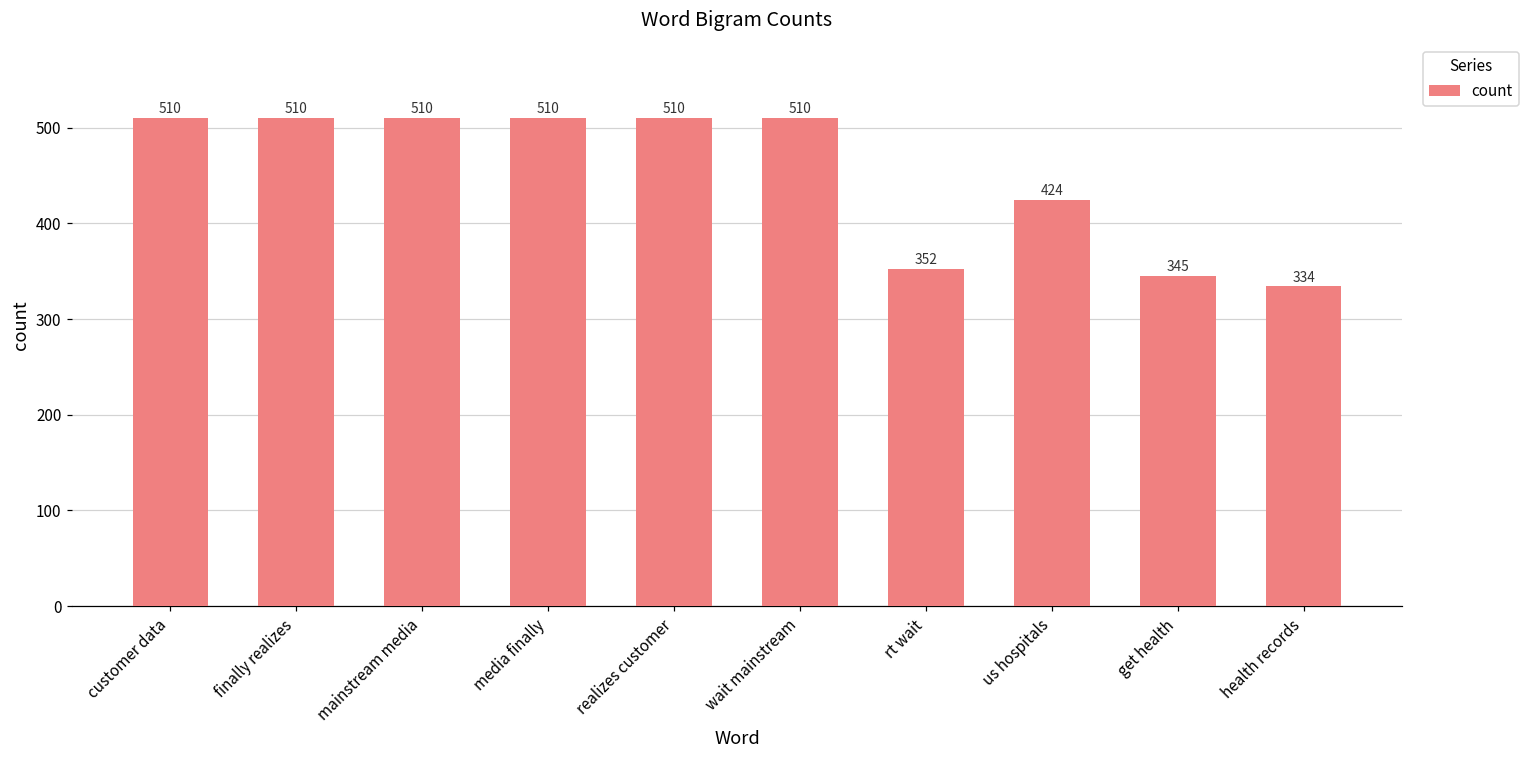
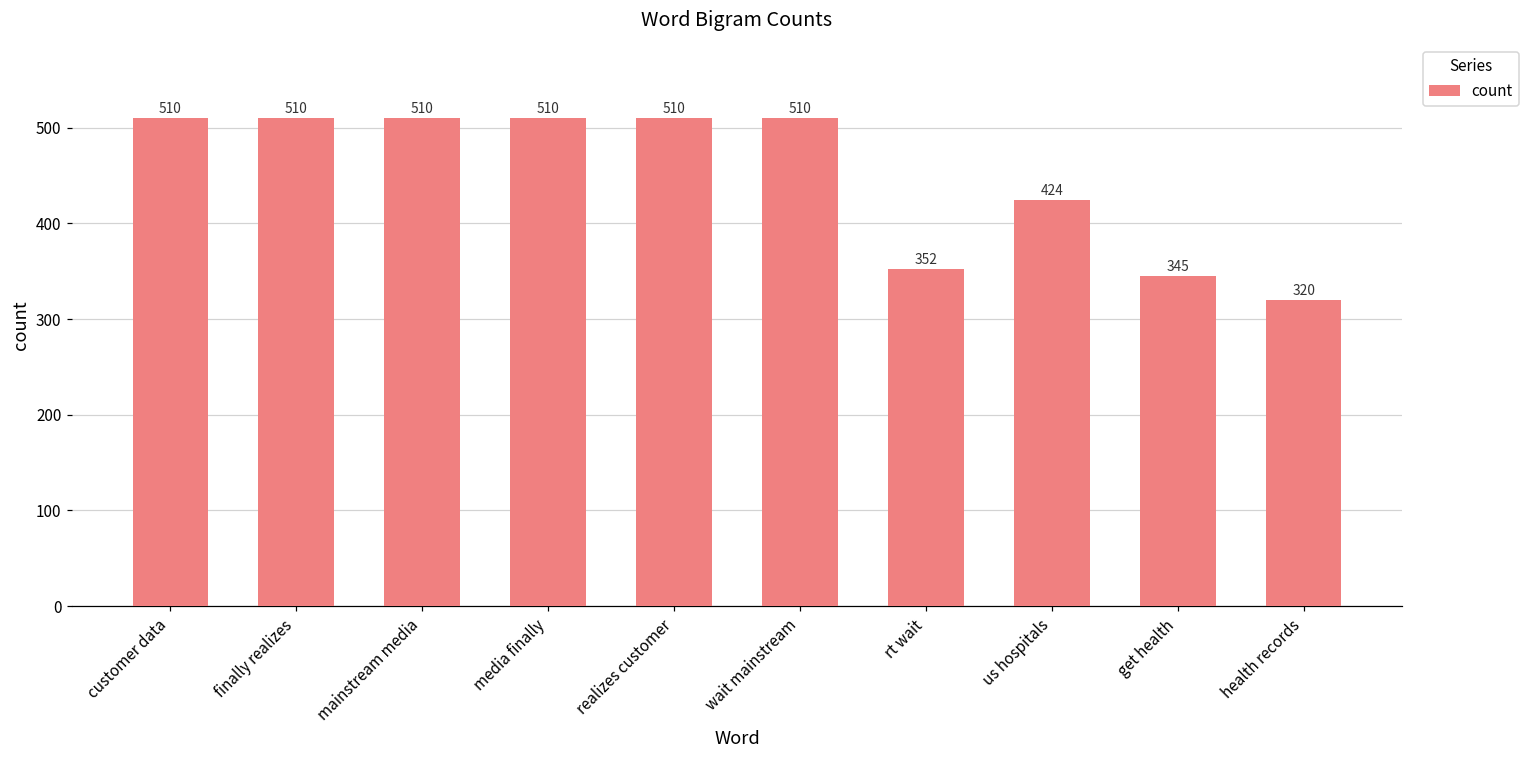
health records: 334 -> 320
